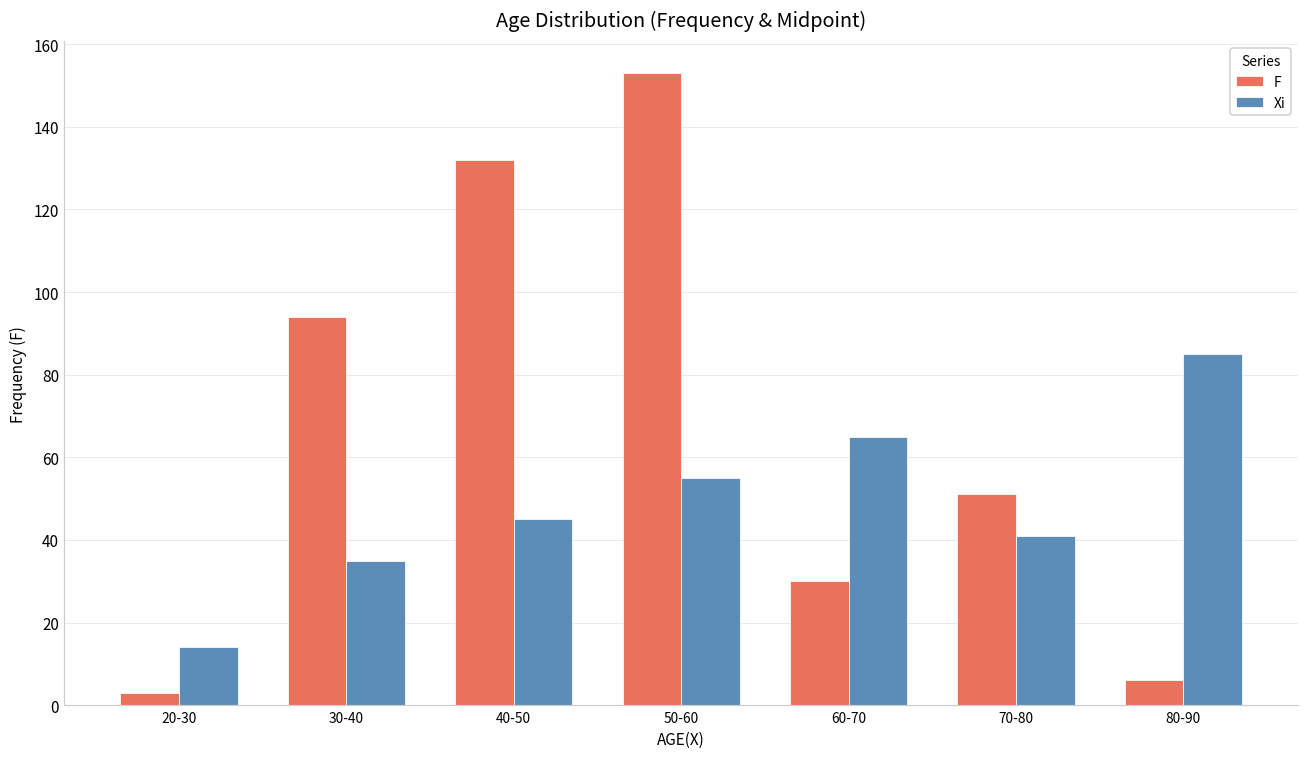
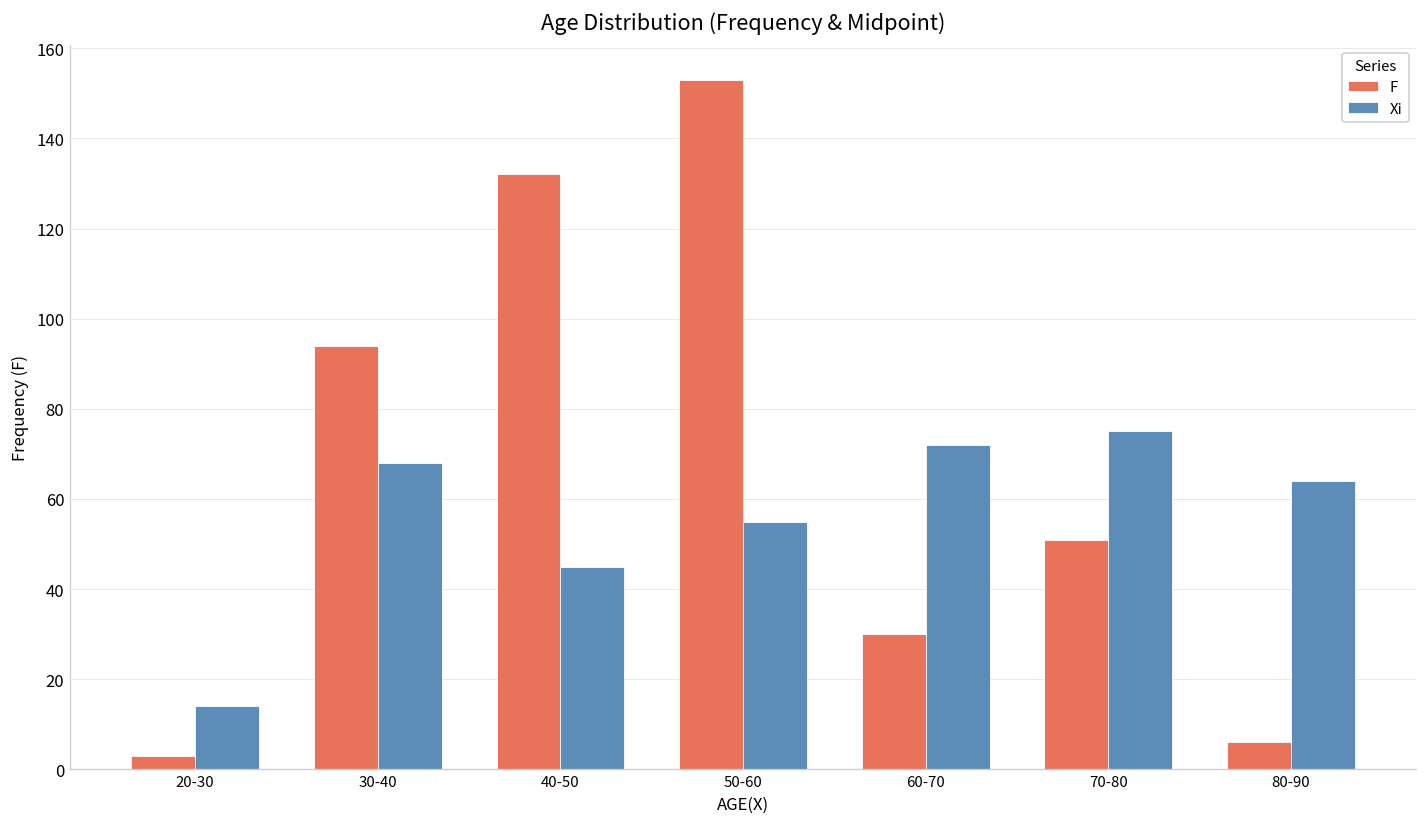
Xi, 30-40: 35 -> 68
Xi, 60-70: 65 -> 72
Xi, 70-80: 41 -> 75
Xi, 80-90: 85 -> 64
